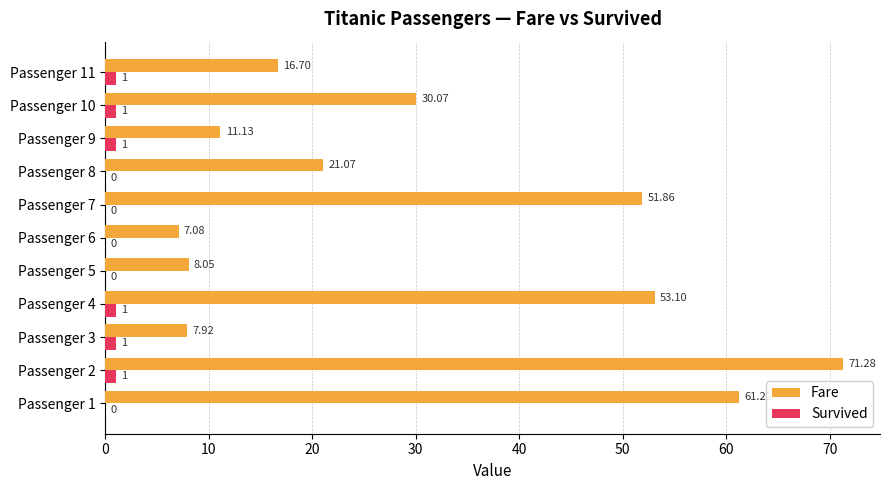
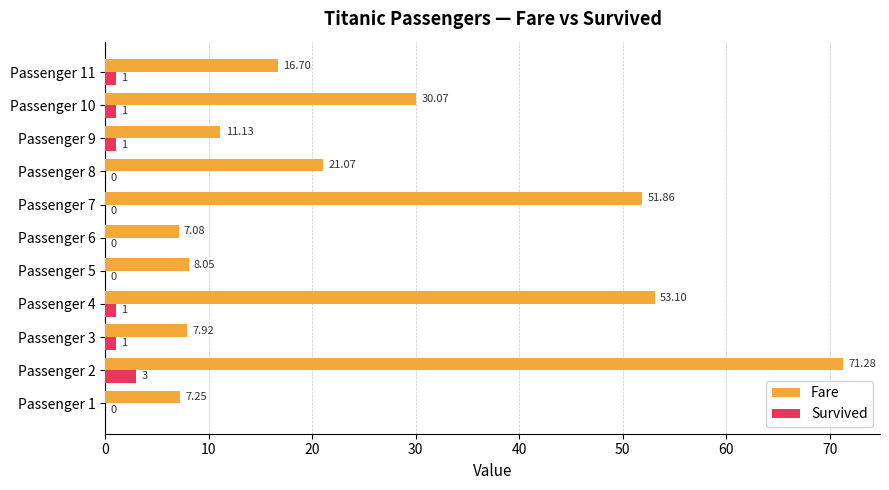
Survived, Passenger 2: 1 -> 3
Fare, Passenger 1: 61.2 -> 7.3
